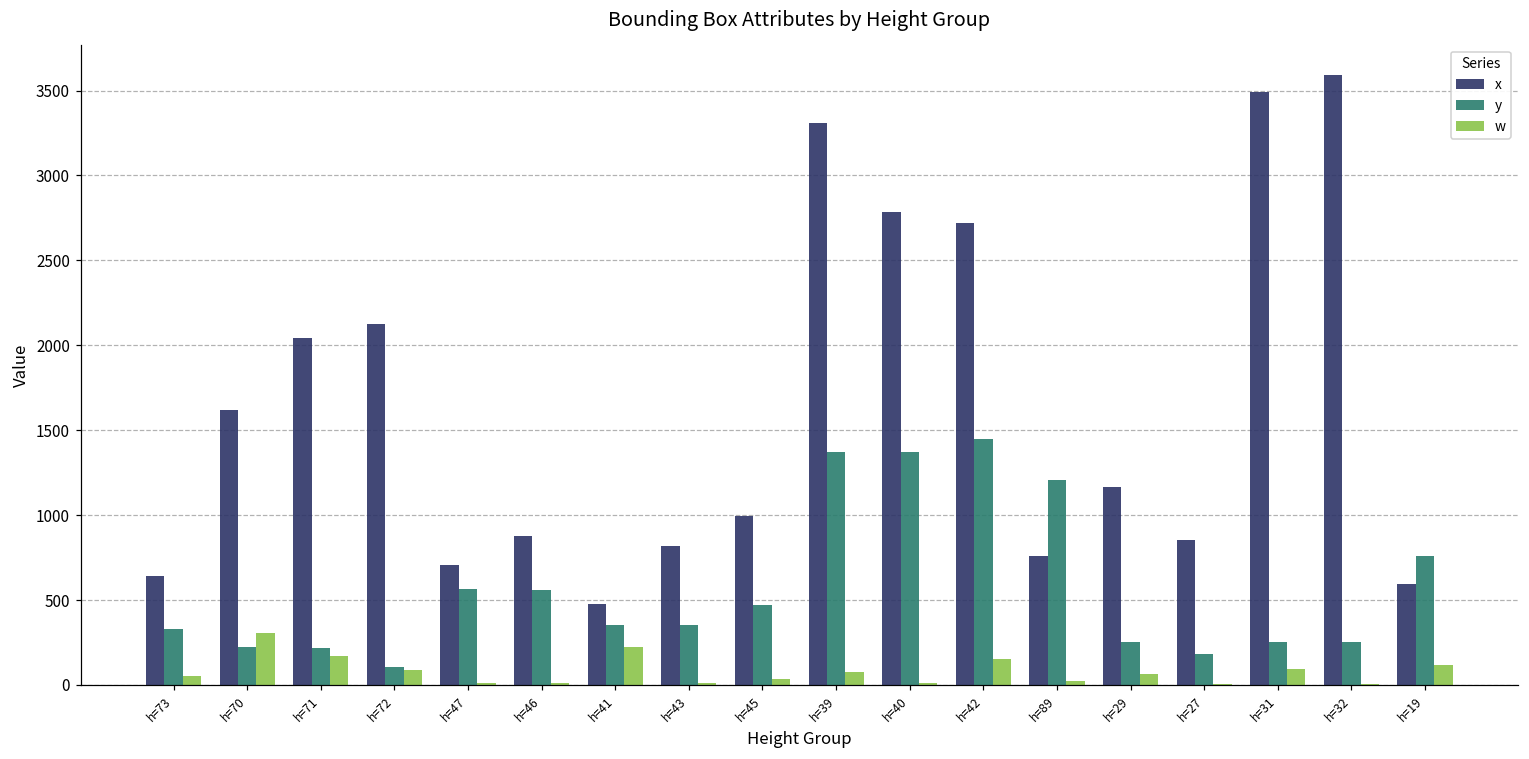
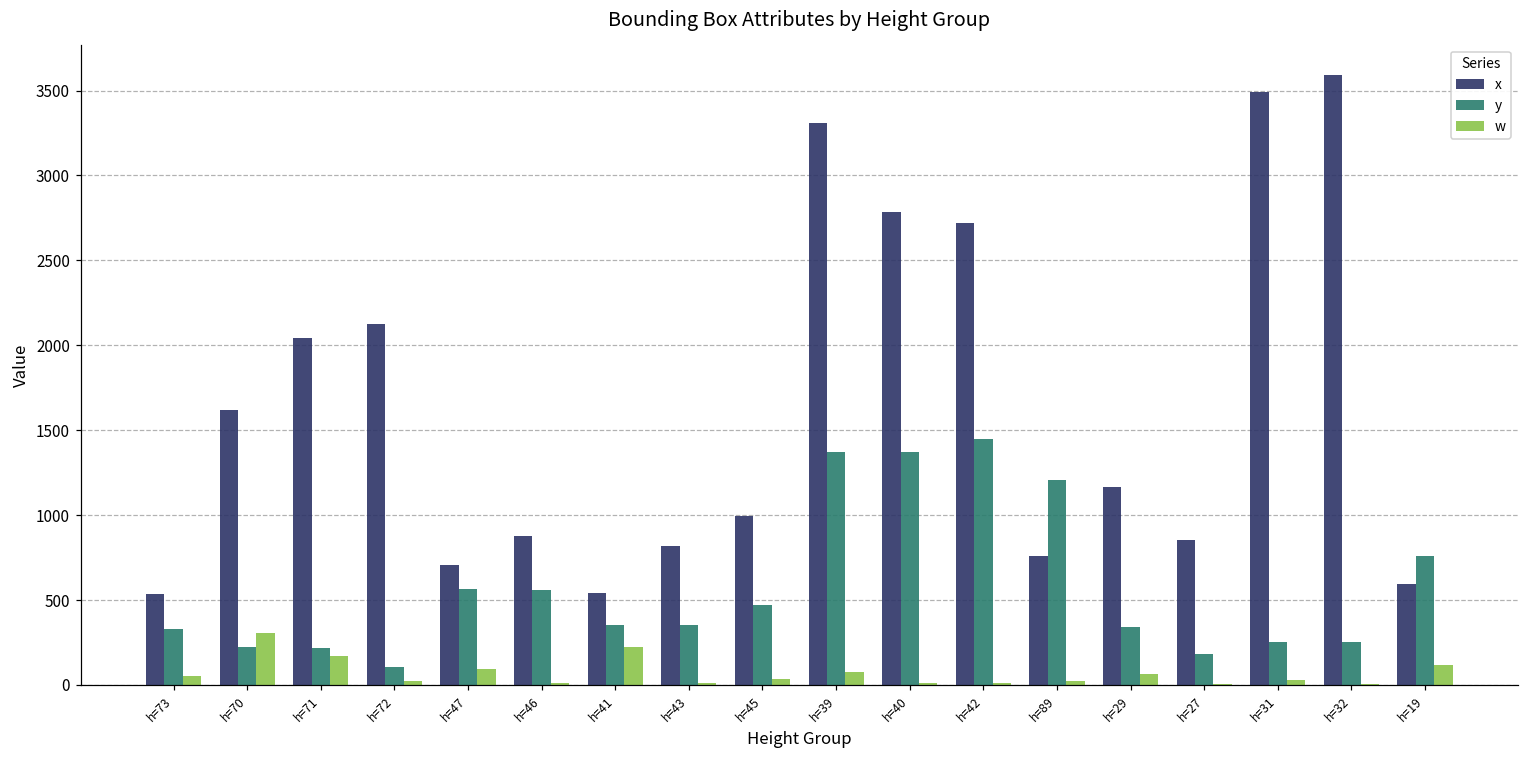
x, h=73: 640 -> 540
w, h=72: 90 -> 20
w, h=47: 10 -> 90
x, h=41: 480 -> 540
w, h=42: 150 -> 10
y, h=29: 250 -> 340
w, h=31: 90 -> 30
